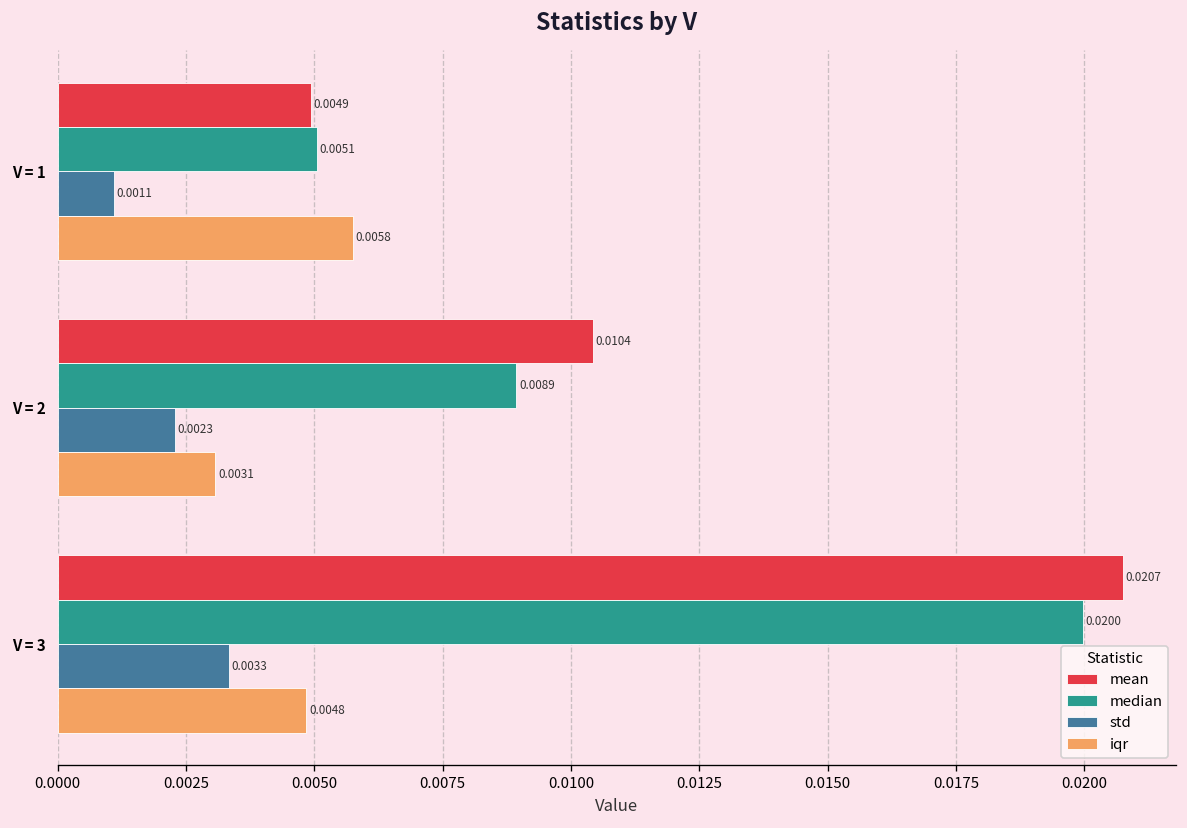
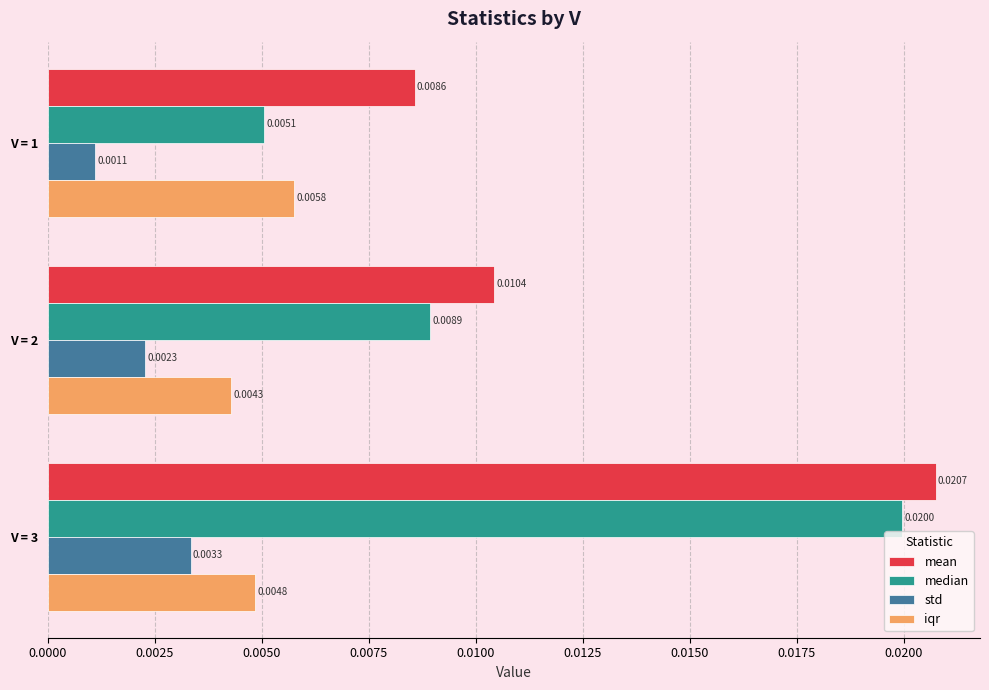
mean, V = 1: 0.0049 -> 0.0086
iqr, V = 2: 0.0031 -> 0.0043
